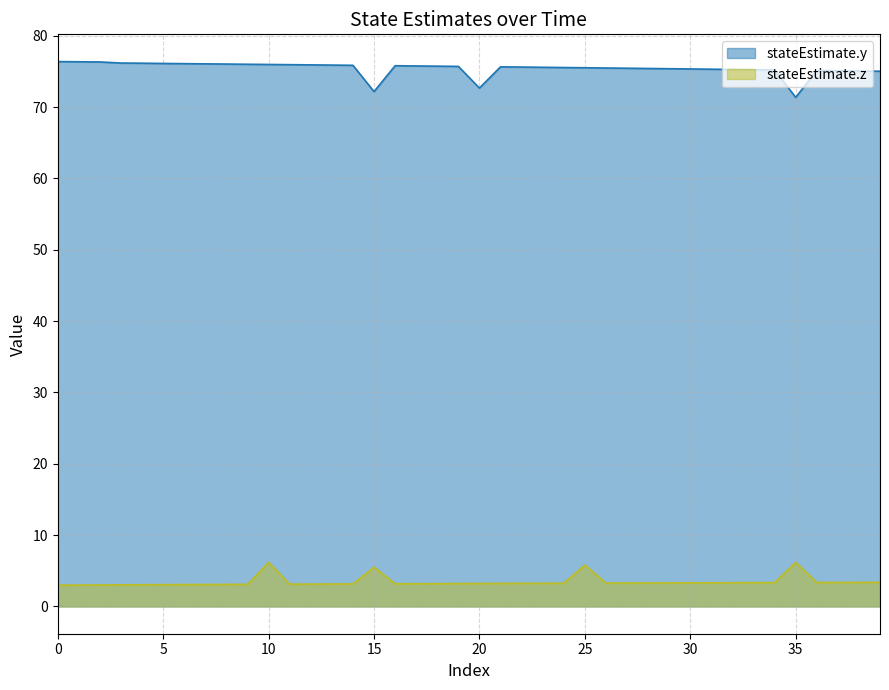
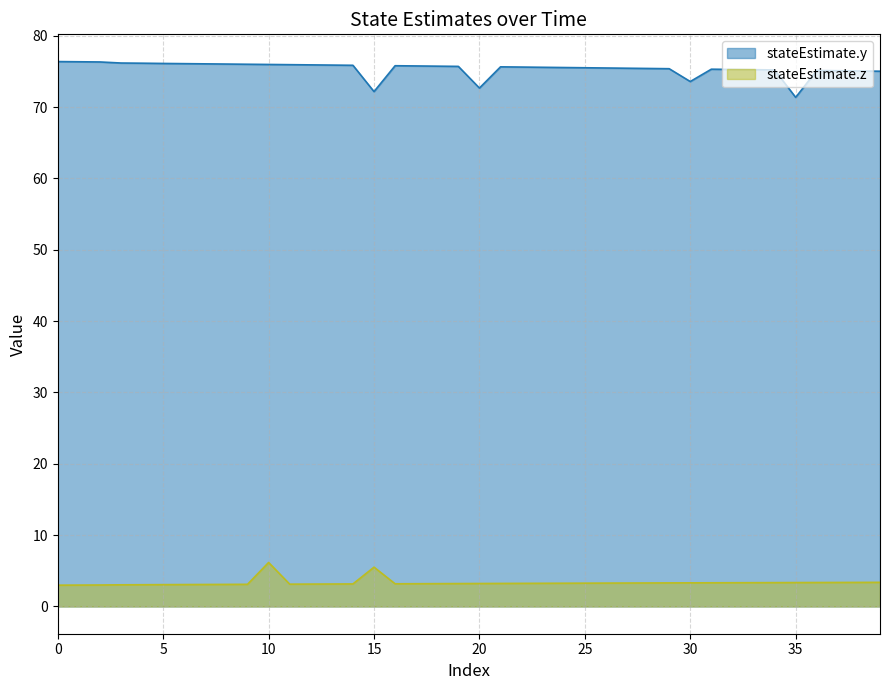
stateEstimate.z, 25: 6 -> 3
stateEstimate.y, 30: 75 -> 74
stateEstimate.z, 35: 6 -> 3
